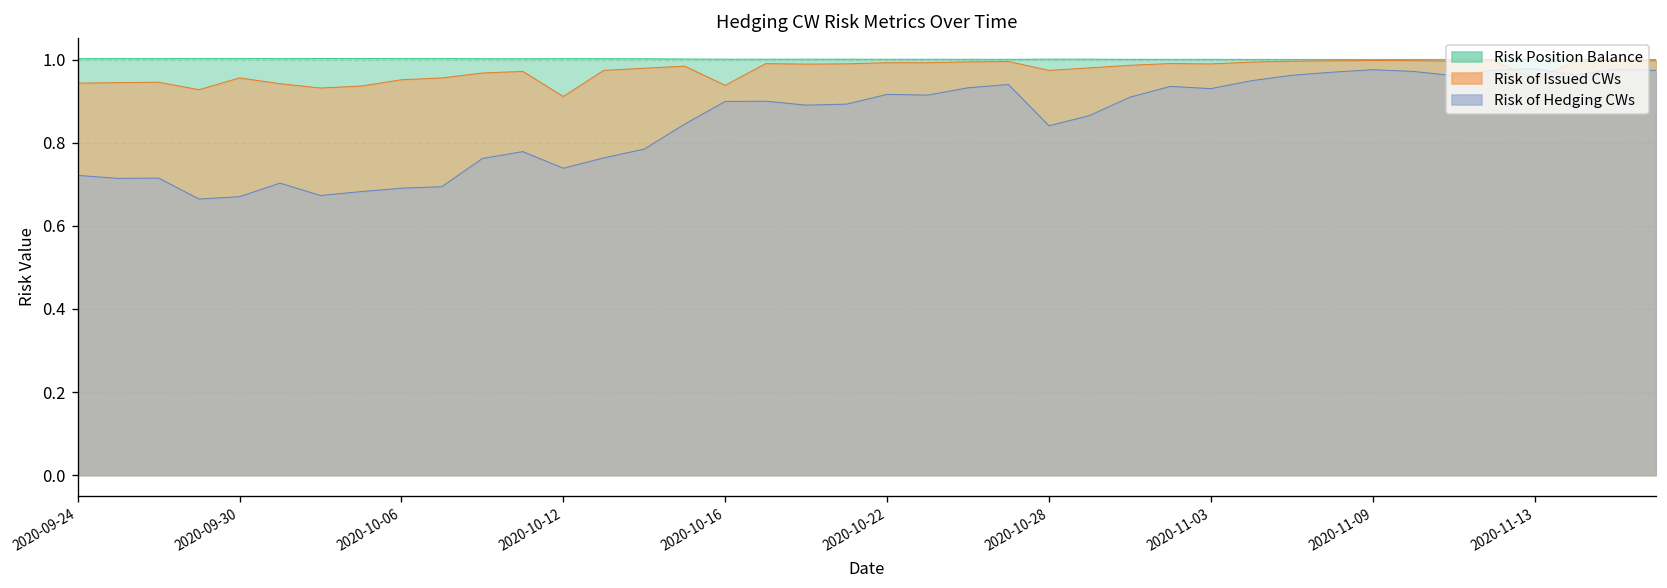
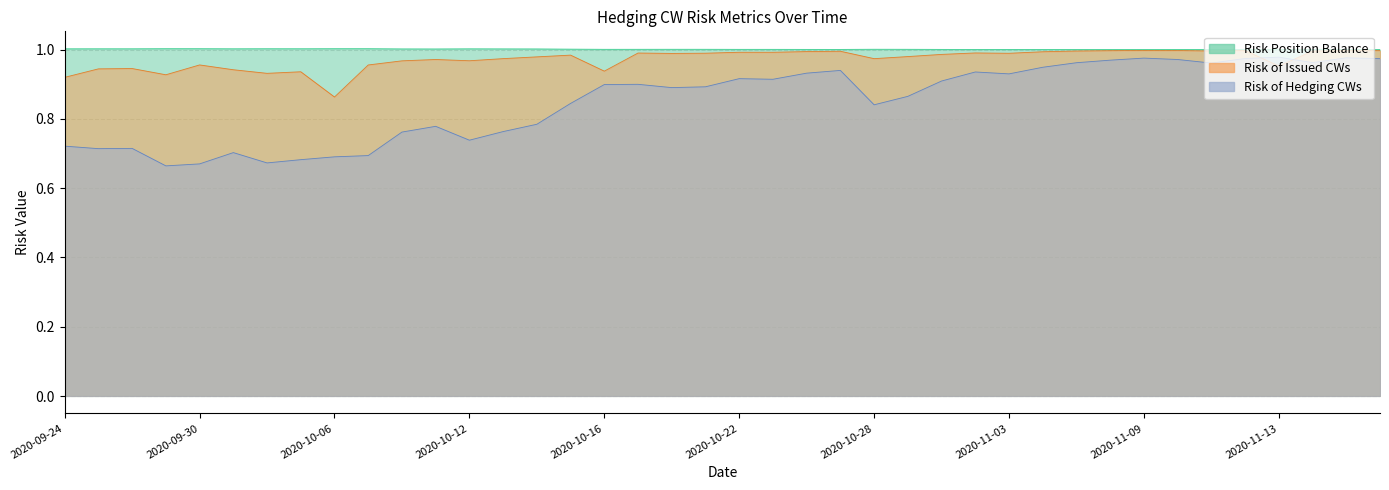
Risk of Issued CWs, 2020-09-24: 0.94 -> 0.92
Risk of Issued CWs, 2020-10-06: 0.95 -> 0.86
Risk of Issued CWs, 2020-10-12: 0.91 -> 0.97
